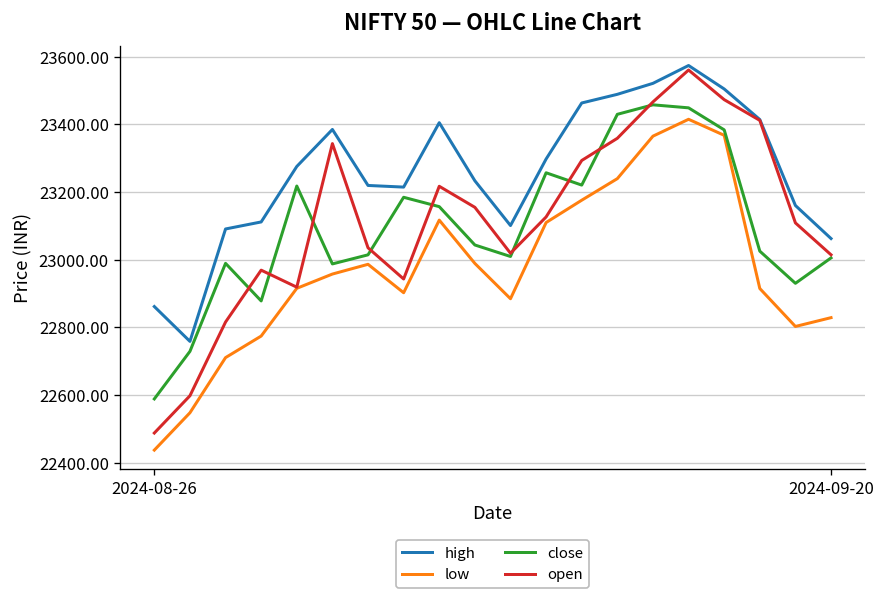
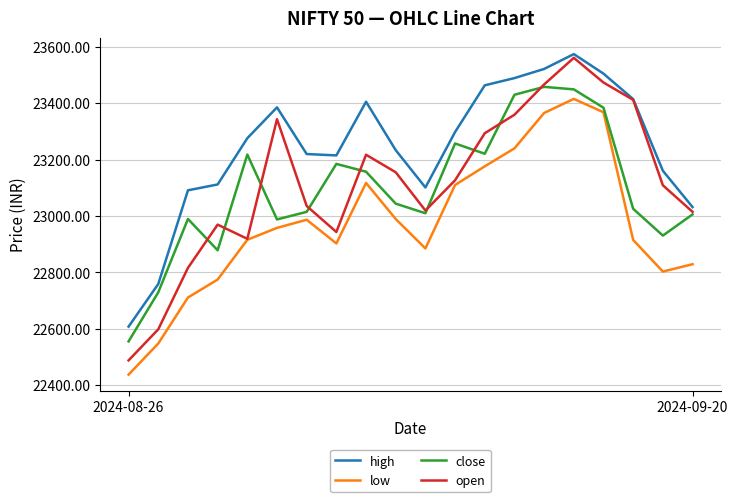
high, 2024-08-26: 22860 -> 22610
close, 2024-08-26: 22590 -> 22550
high, 2024-09-20: 23060 -> 23030
